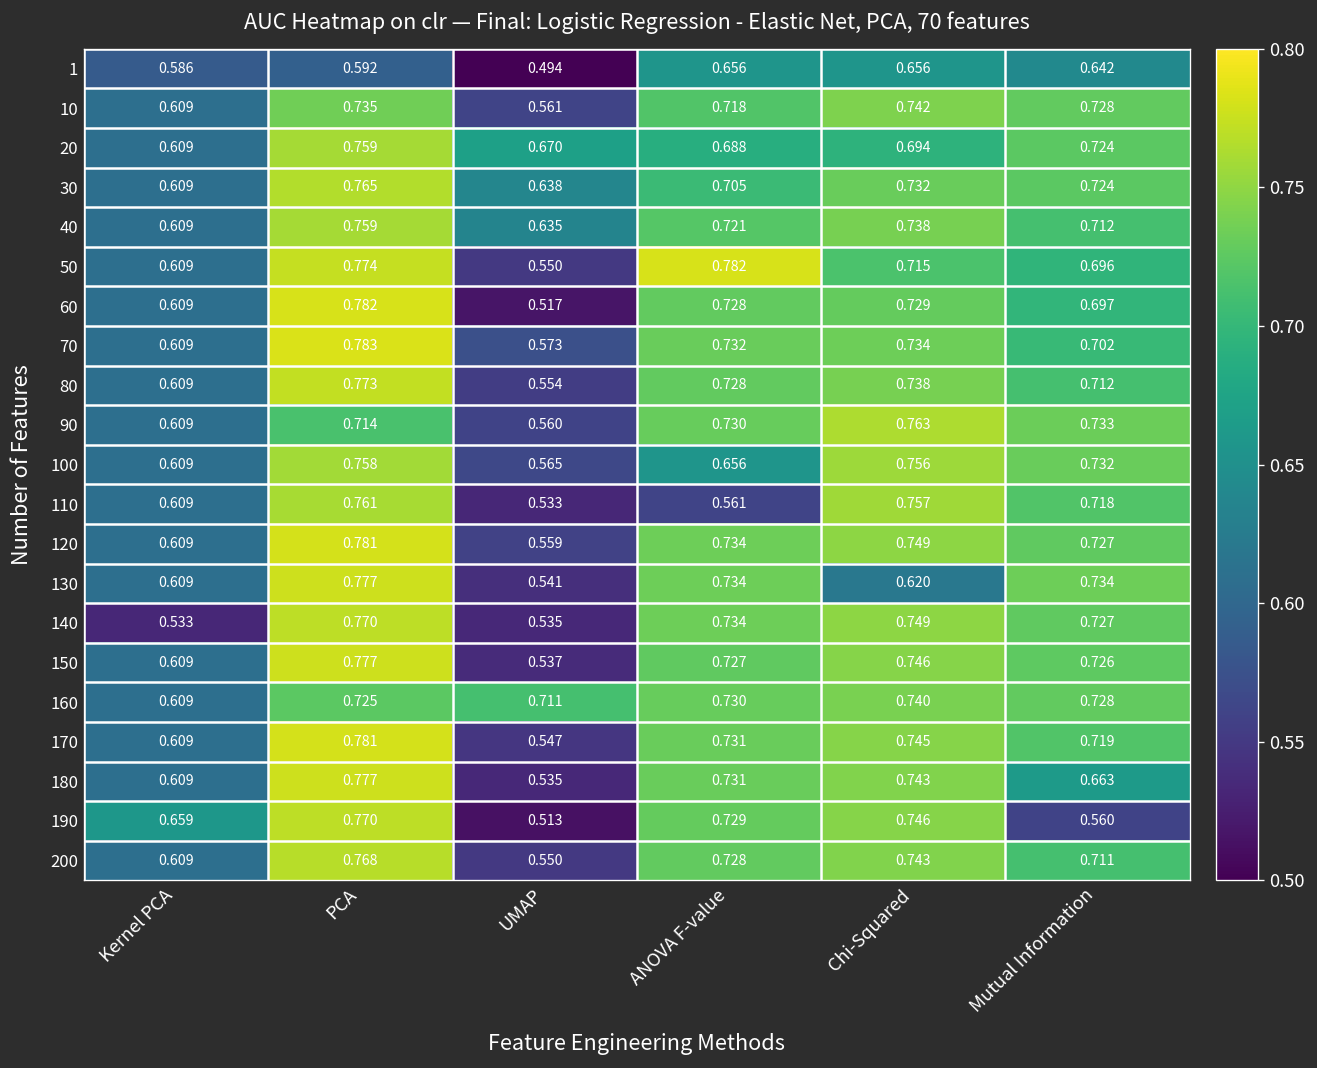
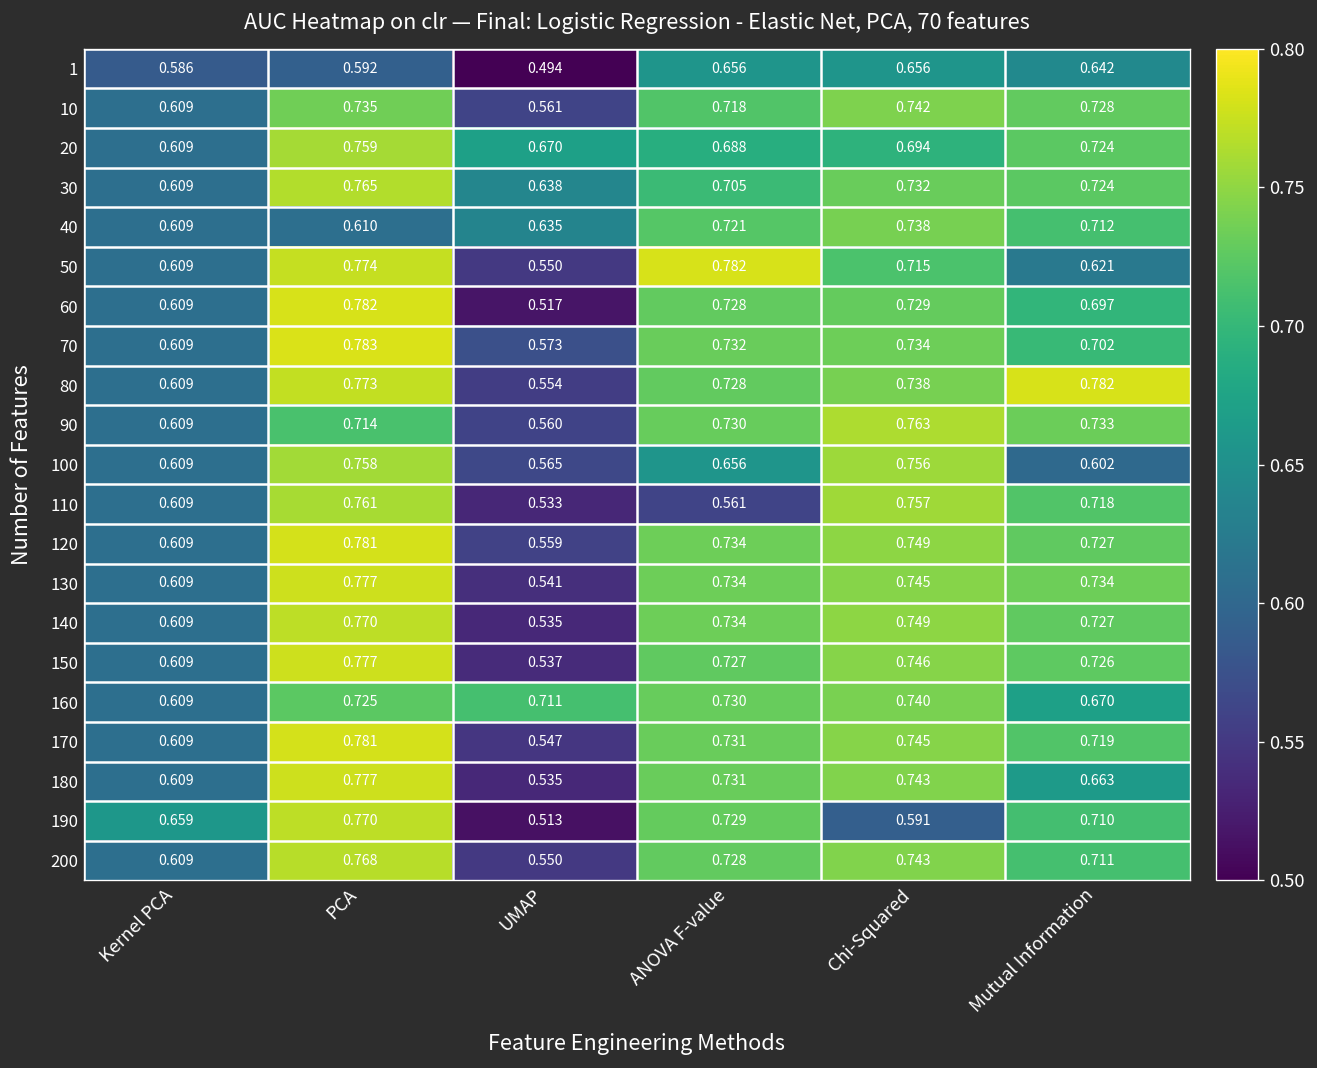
40, PCA: 0.759 -> 0.610
50, Mutual Information: 0.696 -> 0.621
80, Mutual Information: 0.712 -> 0.782
100, Mutual Information: 0.732 -> 0.602
130, Chi-Squared: 0.620 -> 0.745
140, Kernel PCA: 0.533 -> 0.609
160, Mutual Information: 0.728 -> 0.670
190, Chi-Squared: 0.746 -> 0.591
190, Mutual Information: 0.560 -> 0.710
